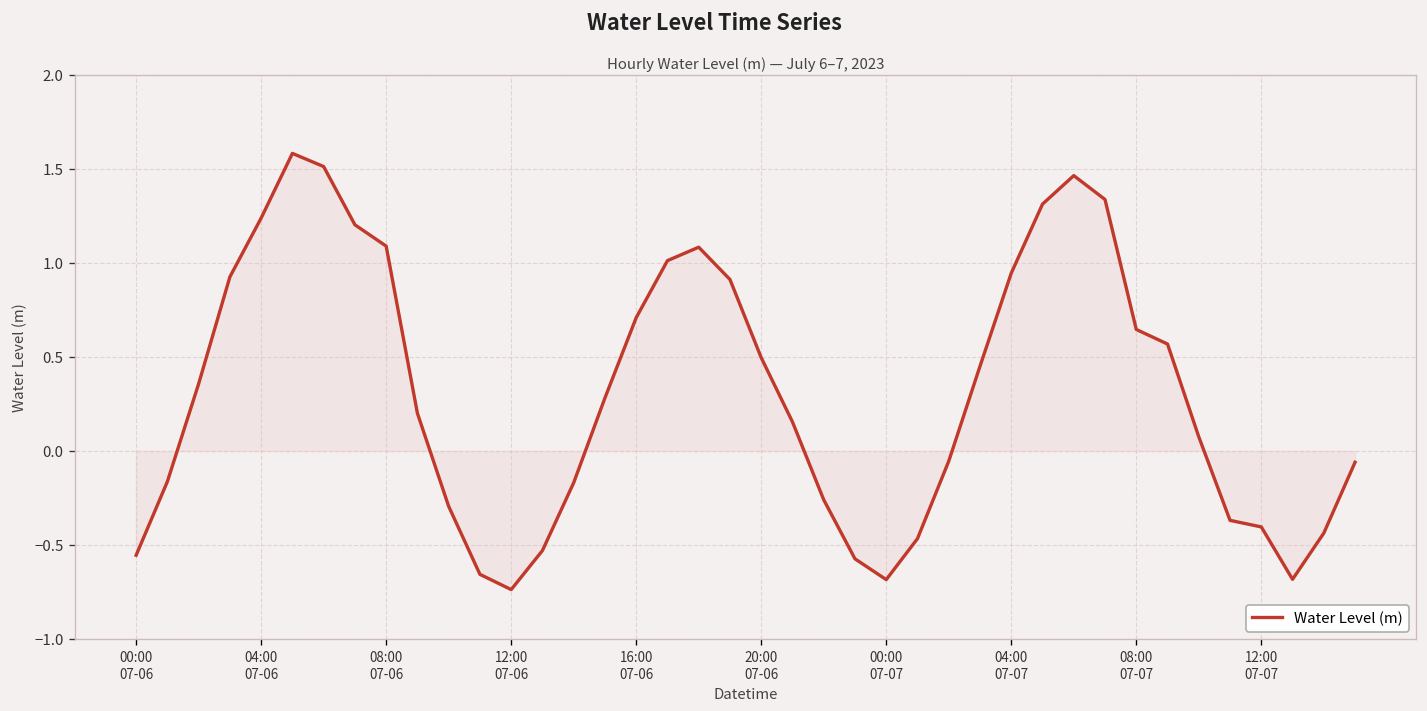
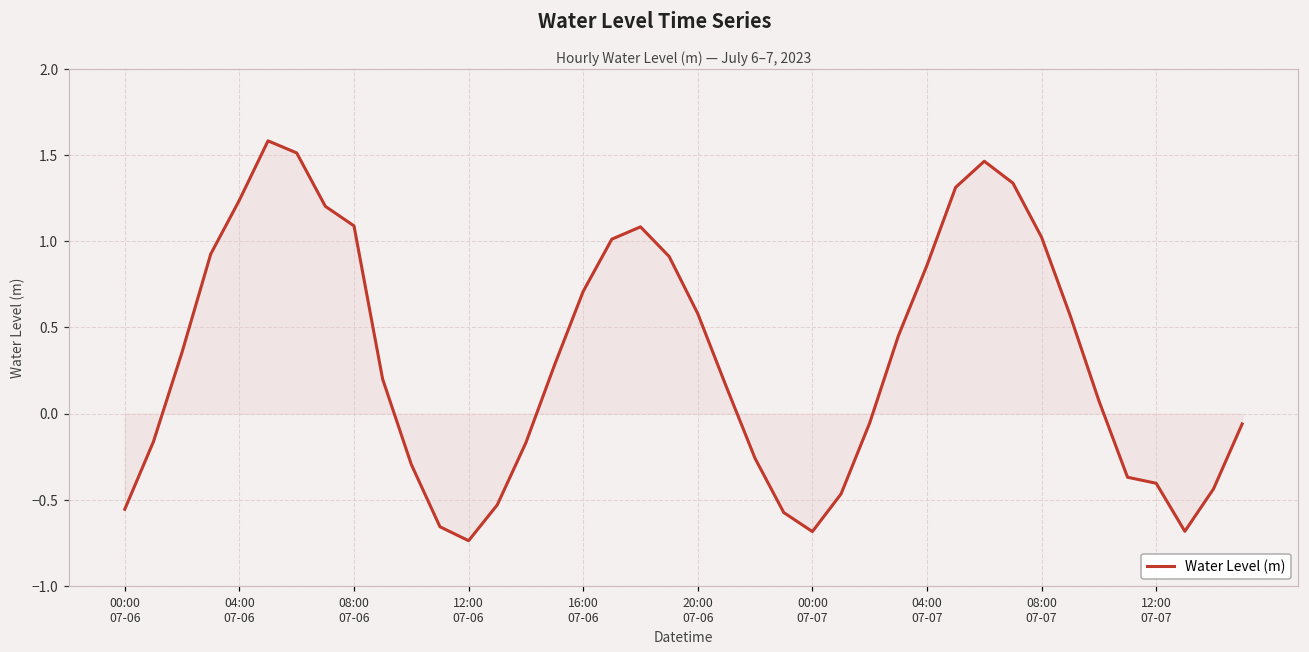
Water Level (m), 20:00 07-06: 0.50 -> 0.58
Water Level (m), 04:00 07-07: 0.95 -> 0.86
Water Level (m), 08:00 07-07: 0.65 -> 1.02
